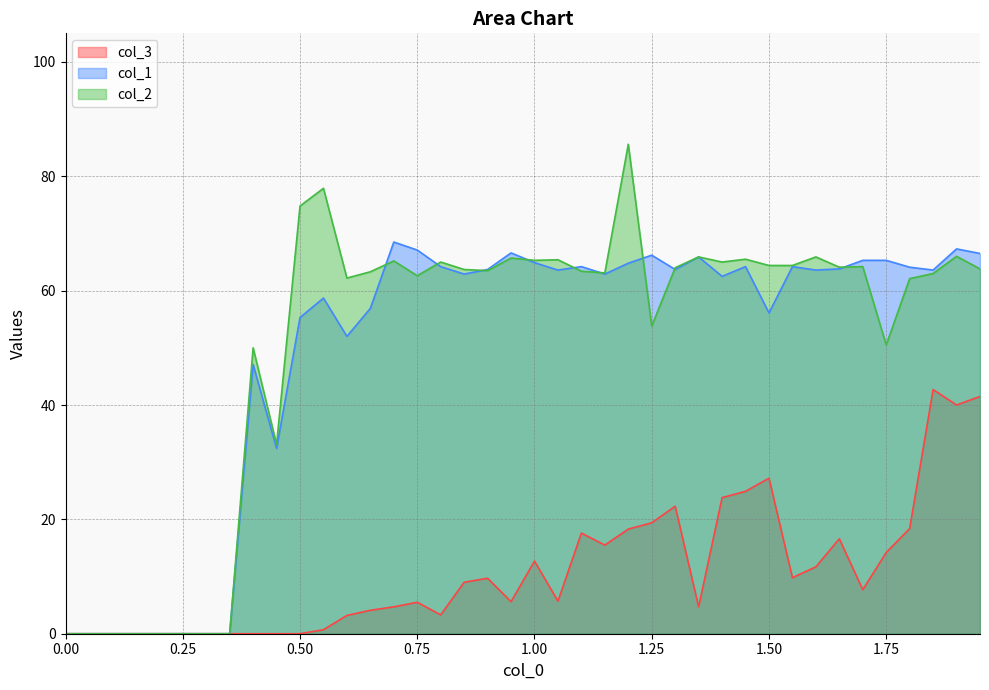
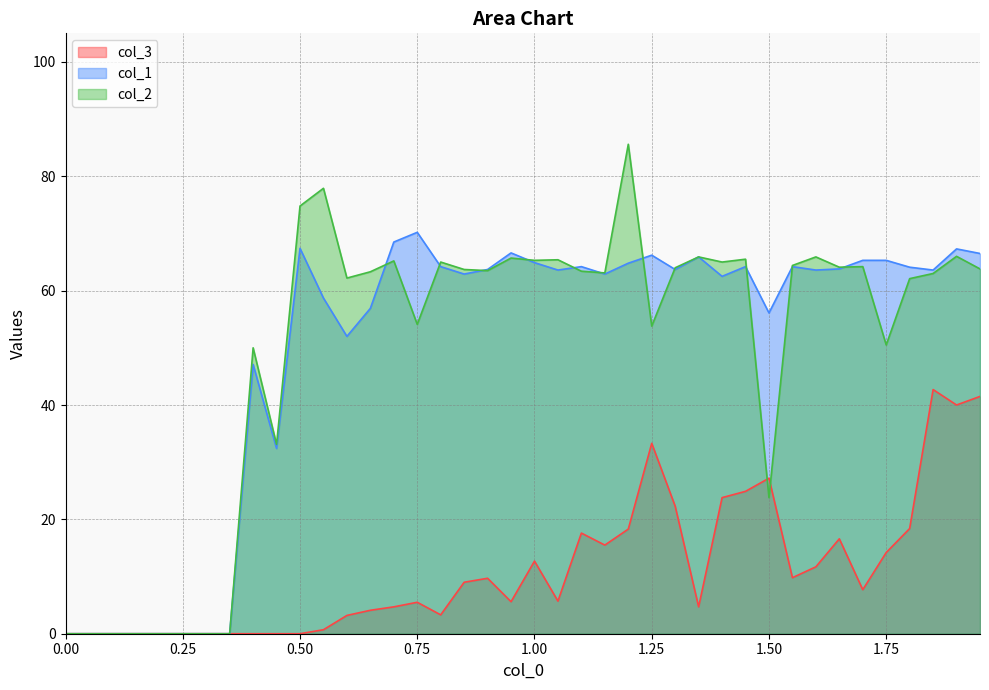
col_1, 0.50: 55 -> 67
col_1, 0.75: 67 -> 70
col_2, 0.75: 63 -> 54
col_3, 1.25: 19 -> 33
col_2, 1.50: 64 -> 24
